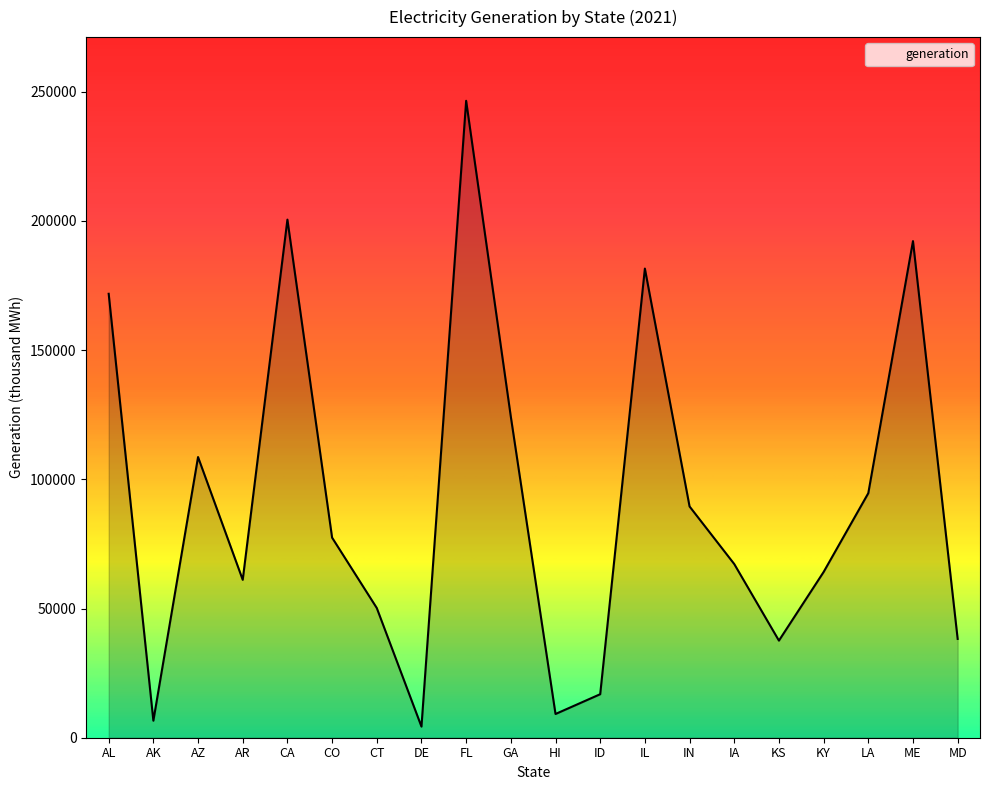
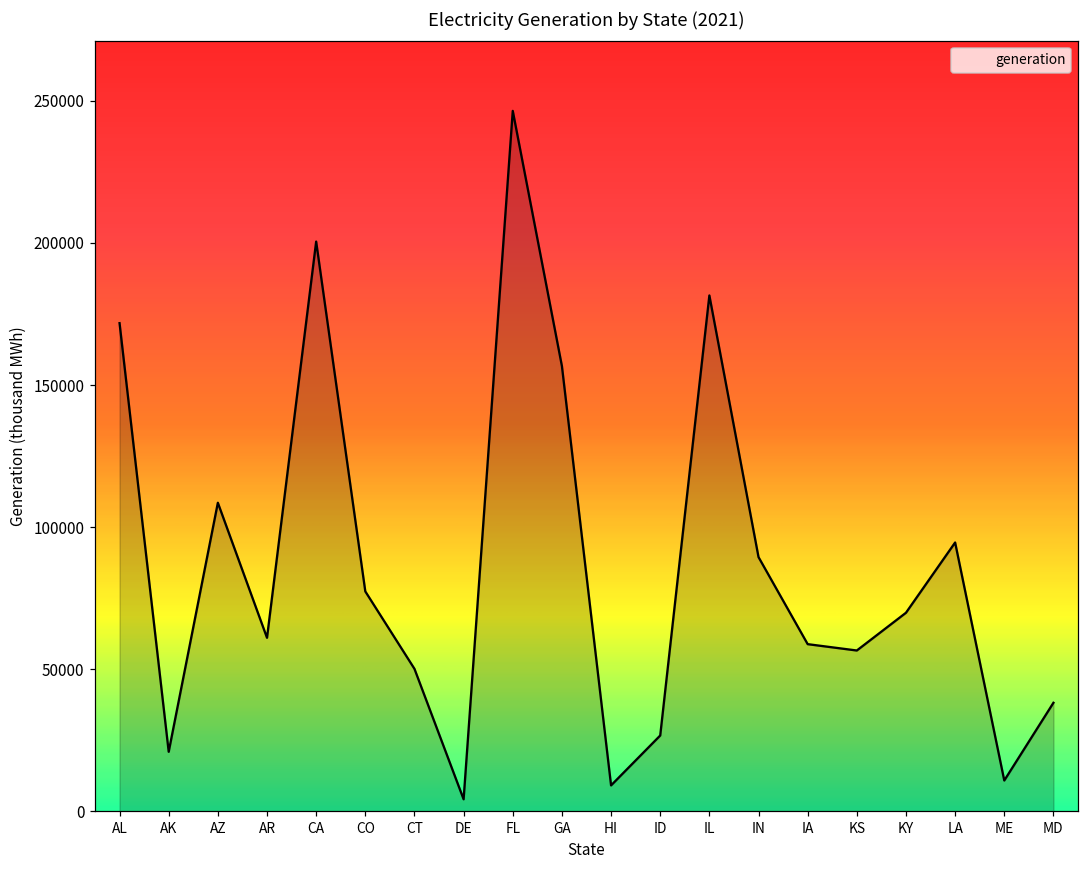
AK: 7000 -> 21000
GA: 124000 -> 157000
ID: 17000 -> 27000
IA: 67000 -> 59000
KS: 38000 -> 57000
KY: 64000 -> 70000
ME: 192000 -> 11000
